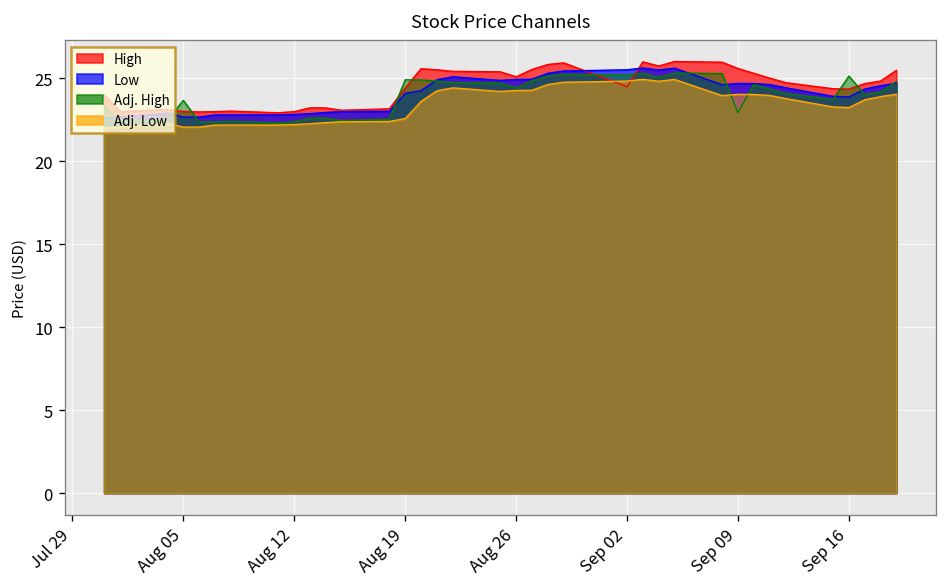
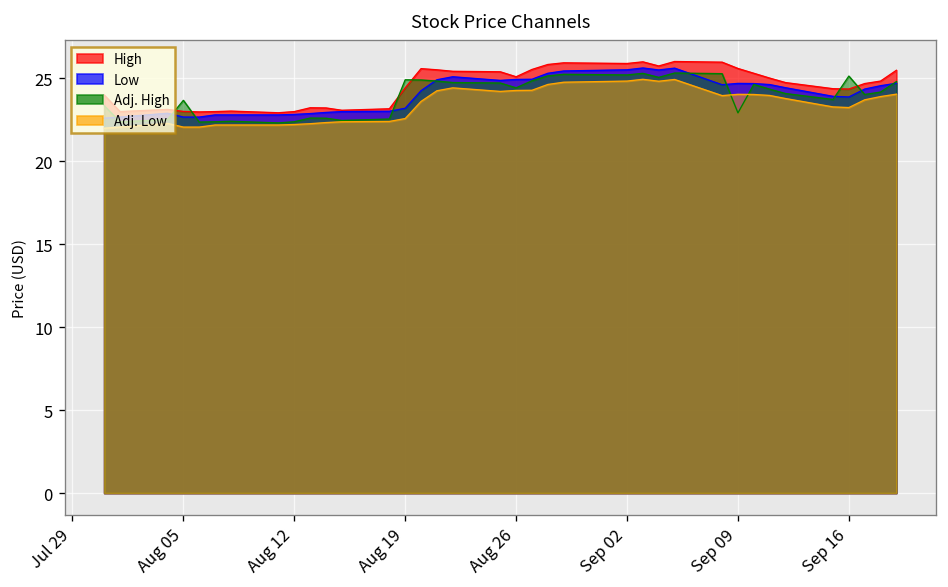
Low, Aug 19: 24.1 -> 23.2
High, Sep 02: 24.5 -> 25.9
